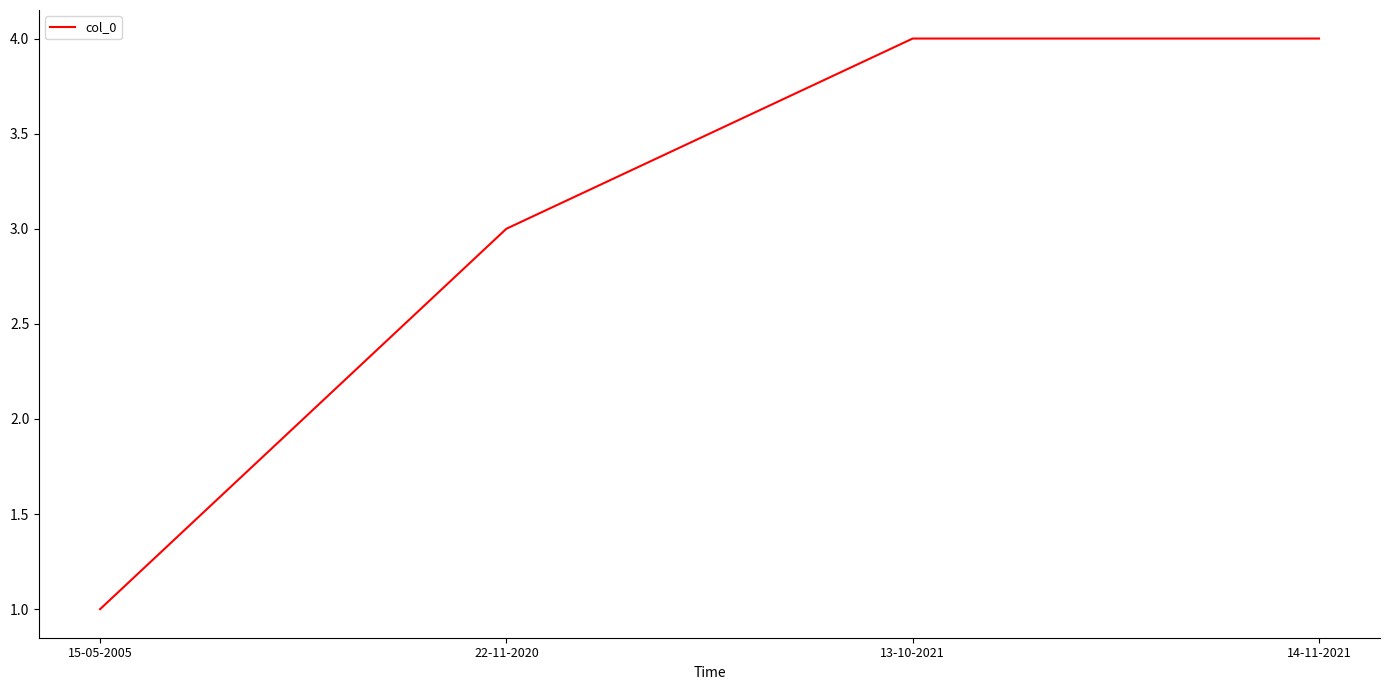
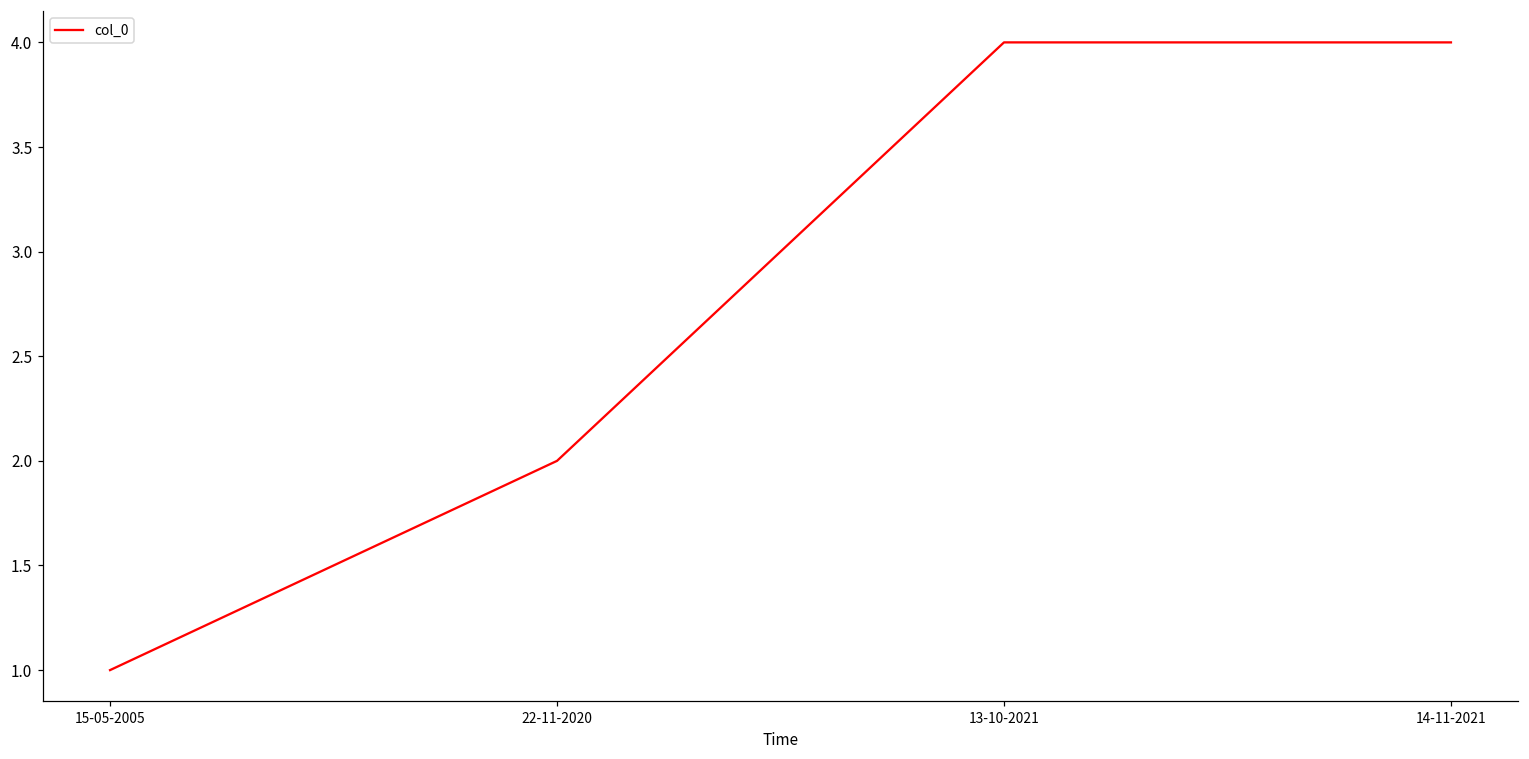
22-11-2020: 3 -> 2
